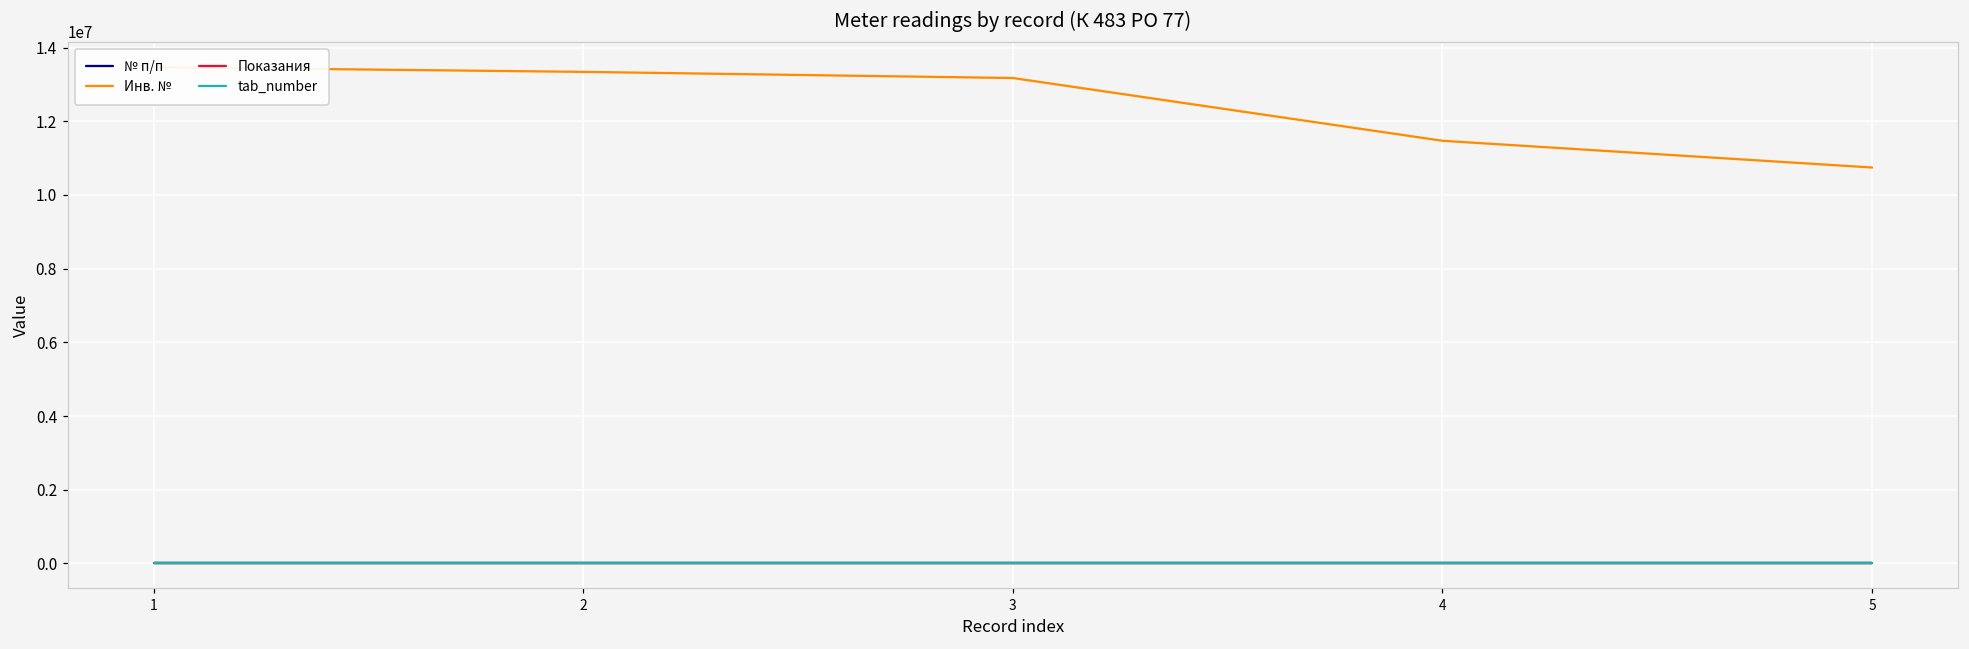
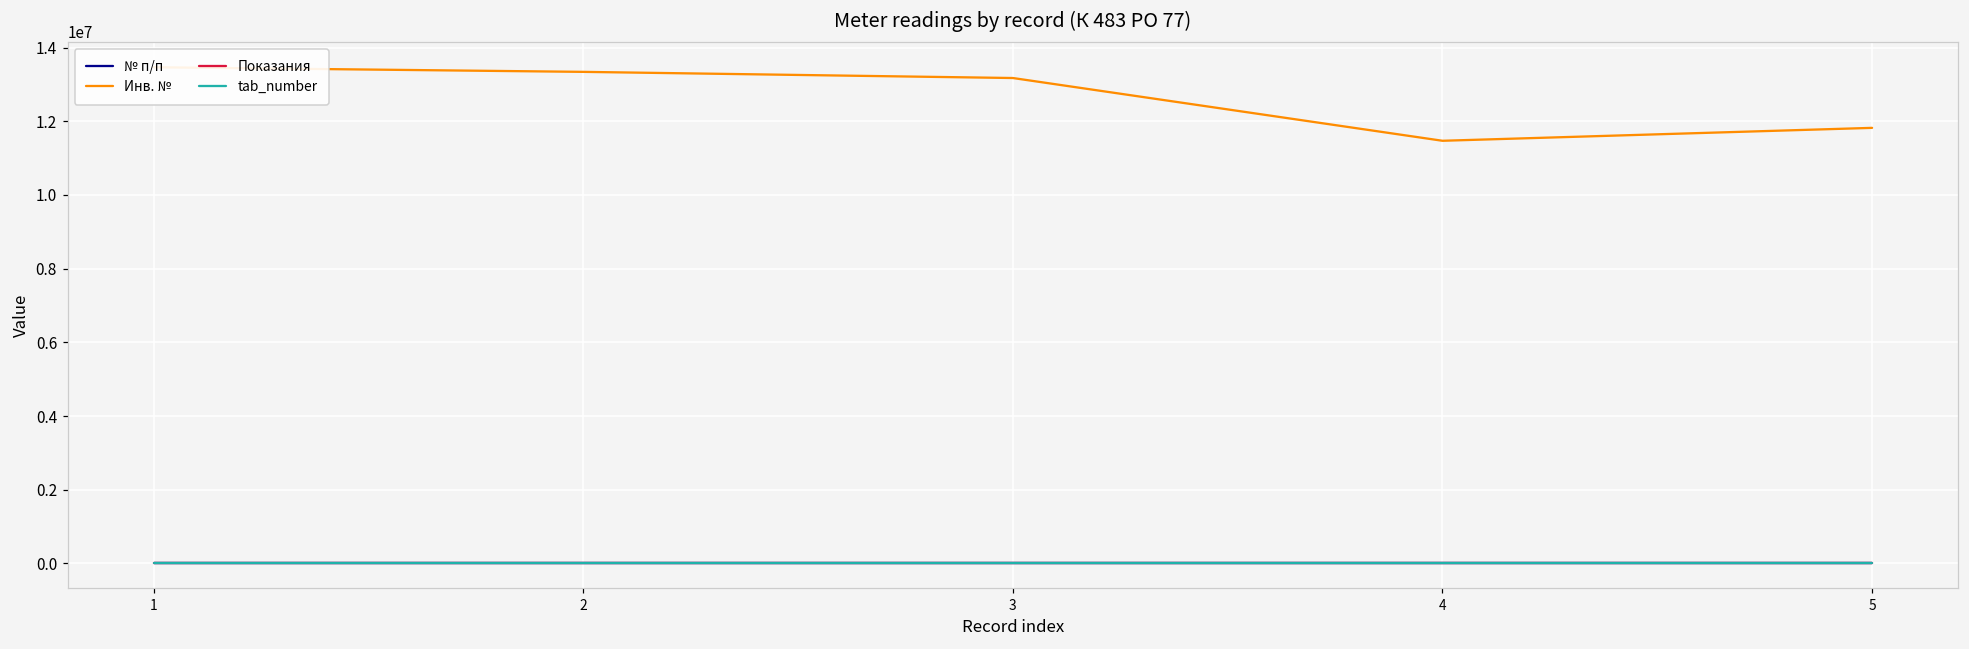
Инв. №, 5: 10700000 -> 11800000
